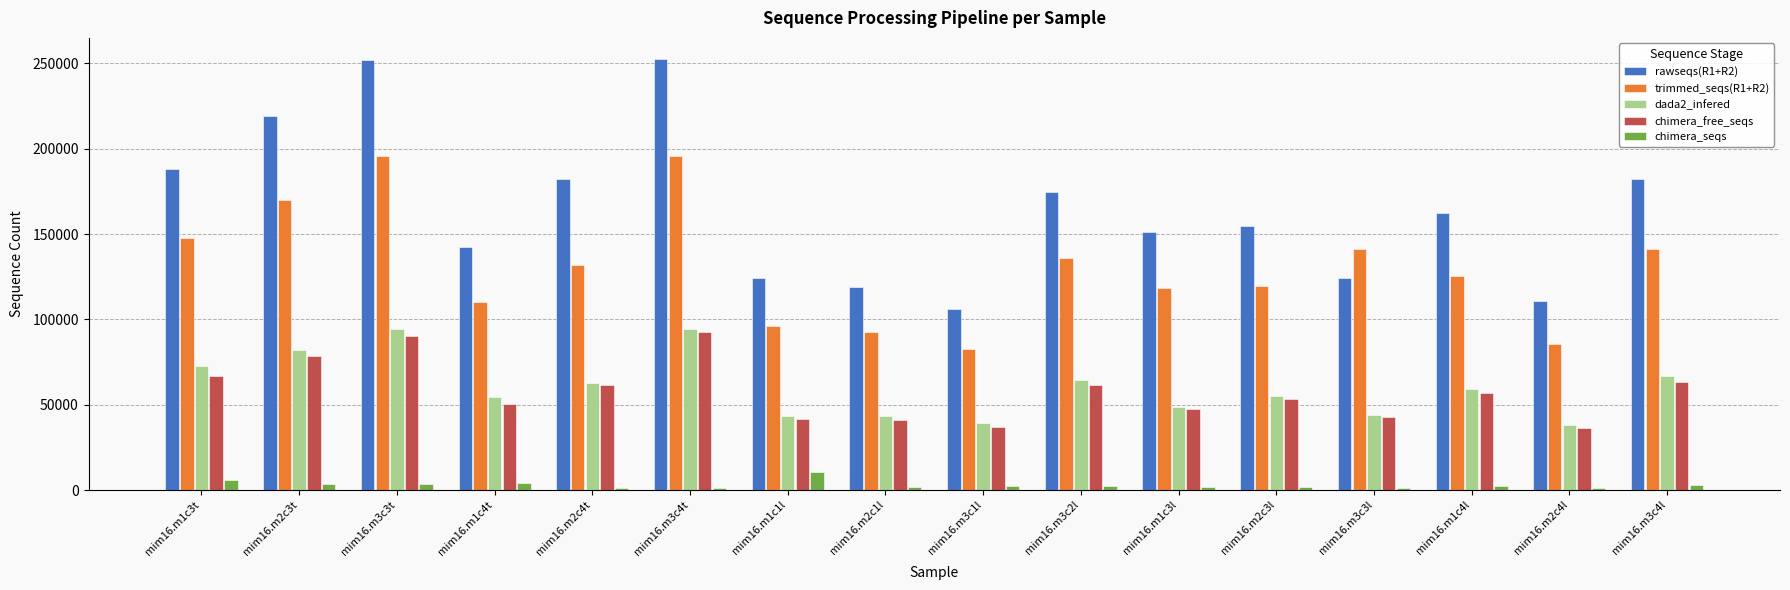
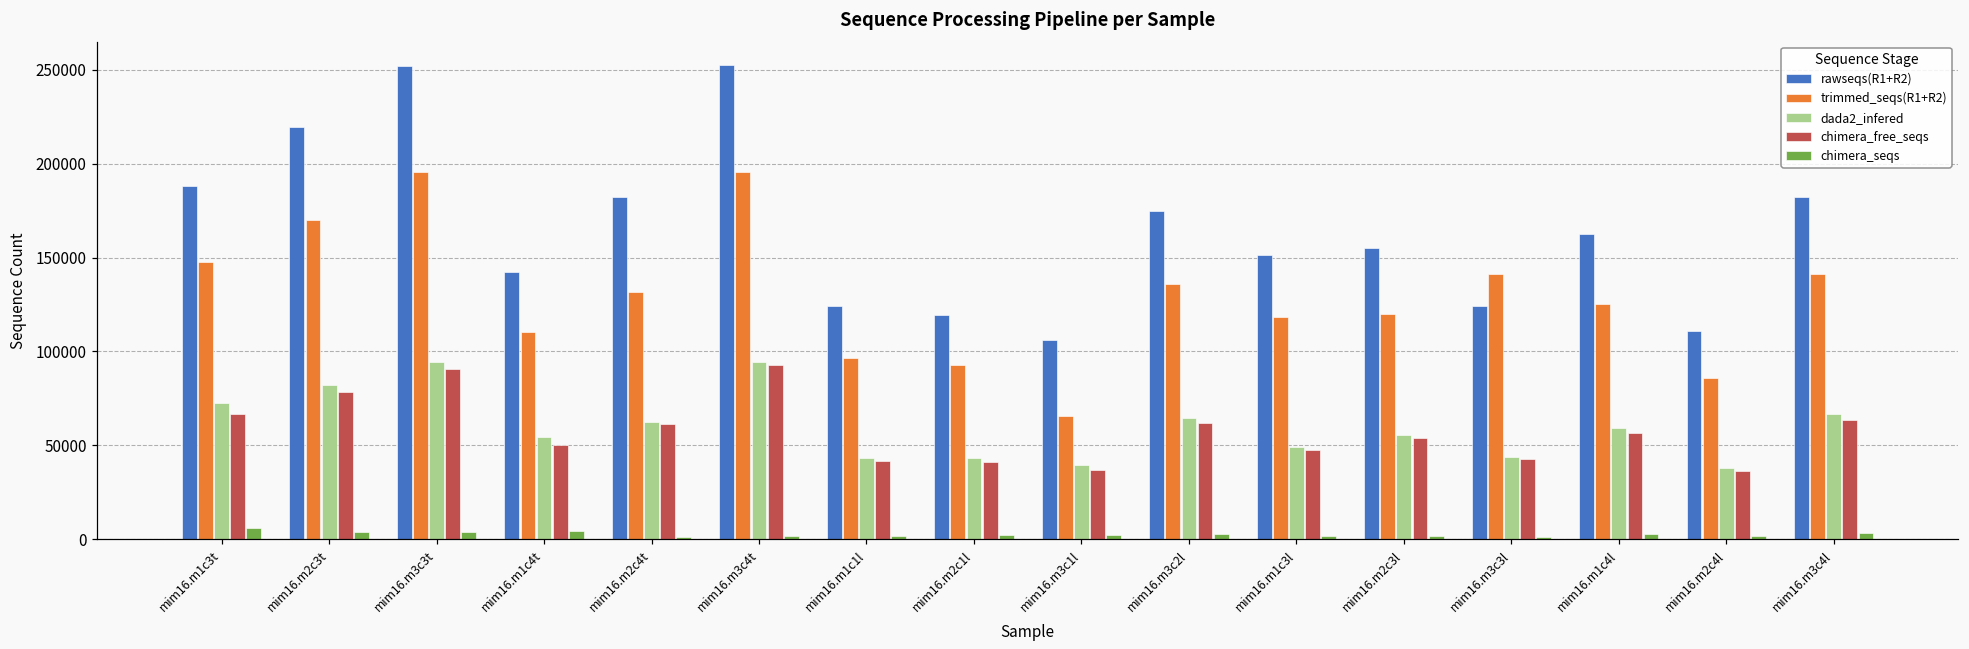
chimera_seqs, mim16.m1c1l: 11000 -> 2000
trimmed_seqs(R1+R2), mim16.m3c1l: 83000 -> 66000
